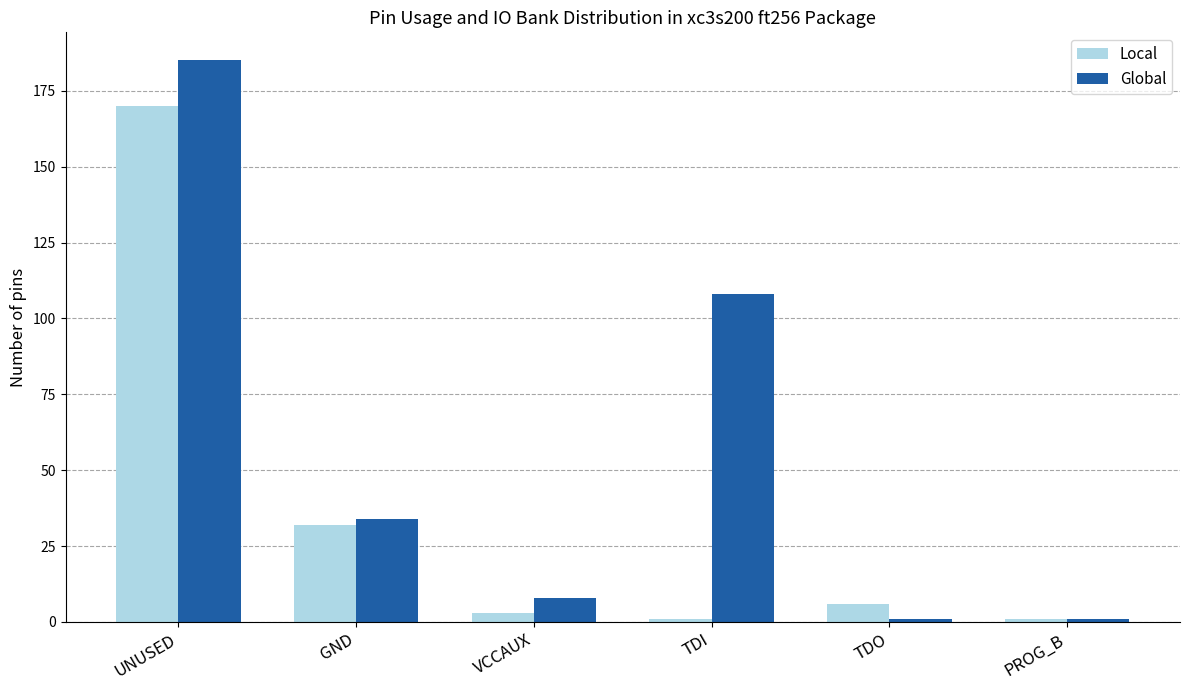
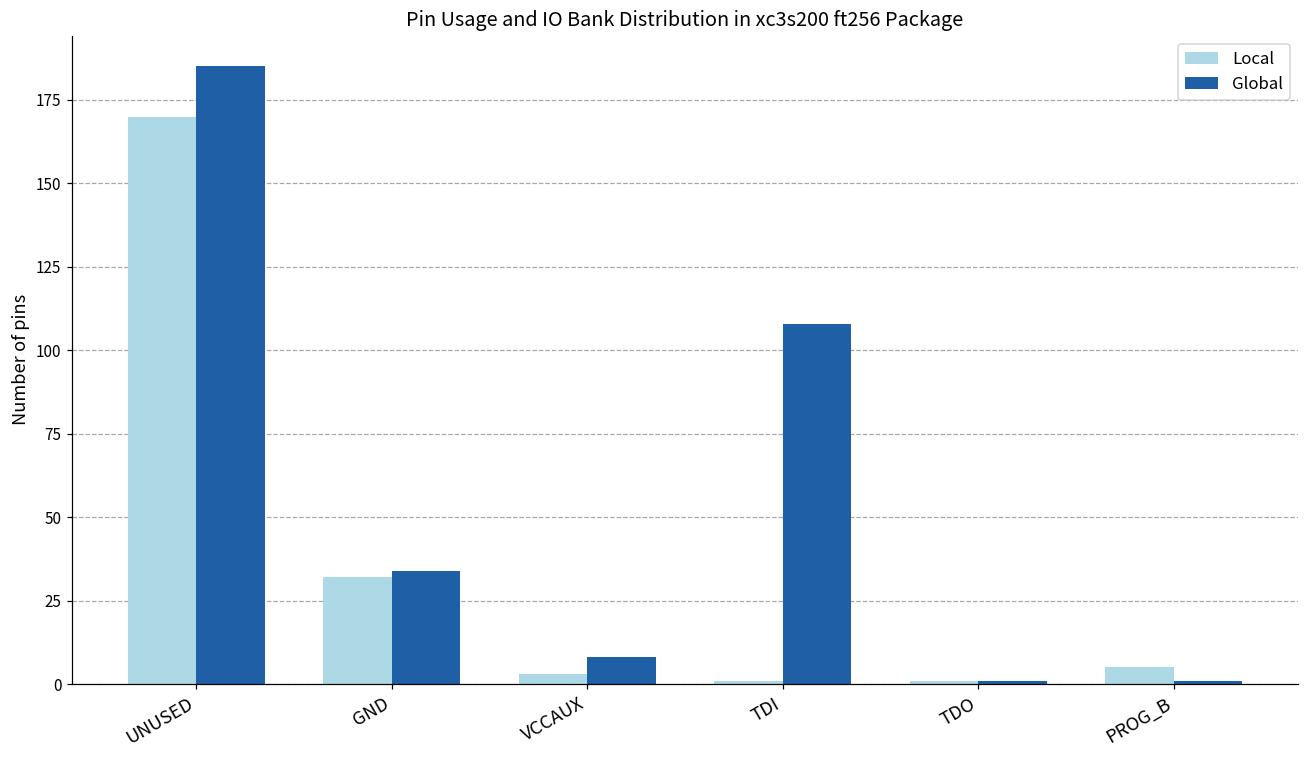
Local, TDO: 6 -> 1
Local, PROG_B: 1 -> 5
